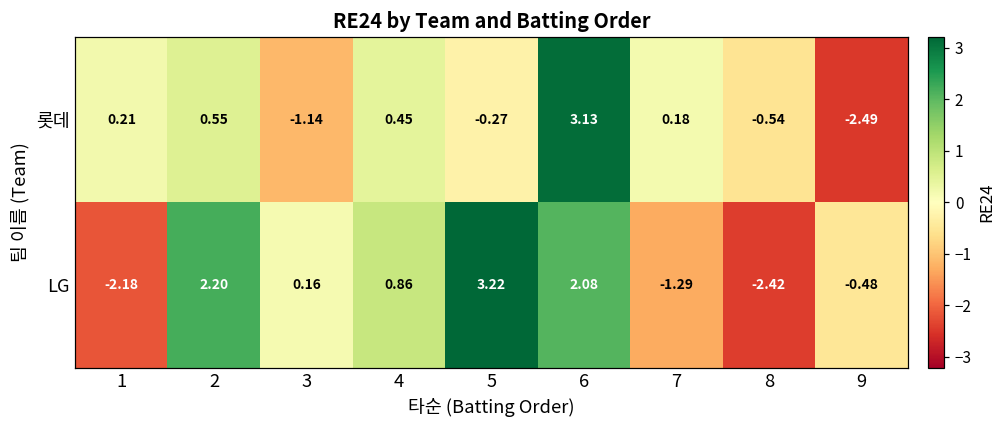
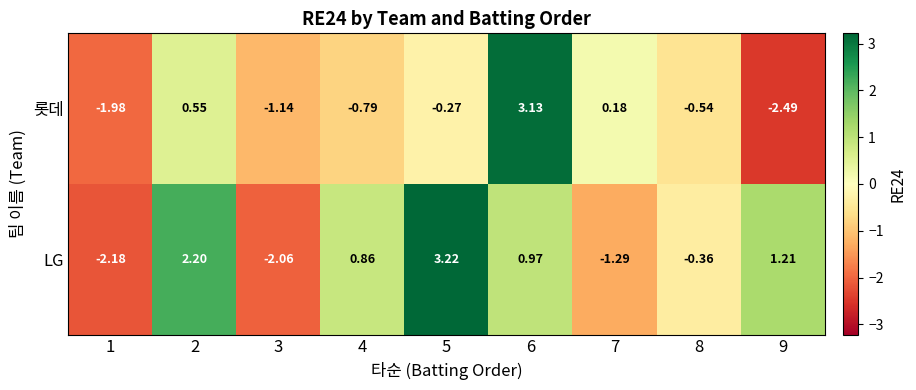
롯데, 1: 0.21 -> -1.98
롯데, 4: 0.45 -> -0.79
LG, 3: 0.16 -> -2.06
LG, 6: 2.08 -> 0.97
LG, 8: -2.42 -> -0.36
LG, 9: -0.48 -> 1.21
